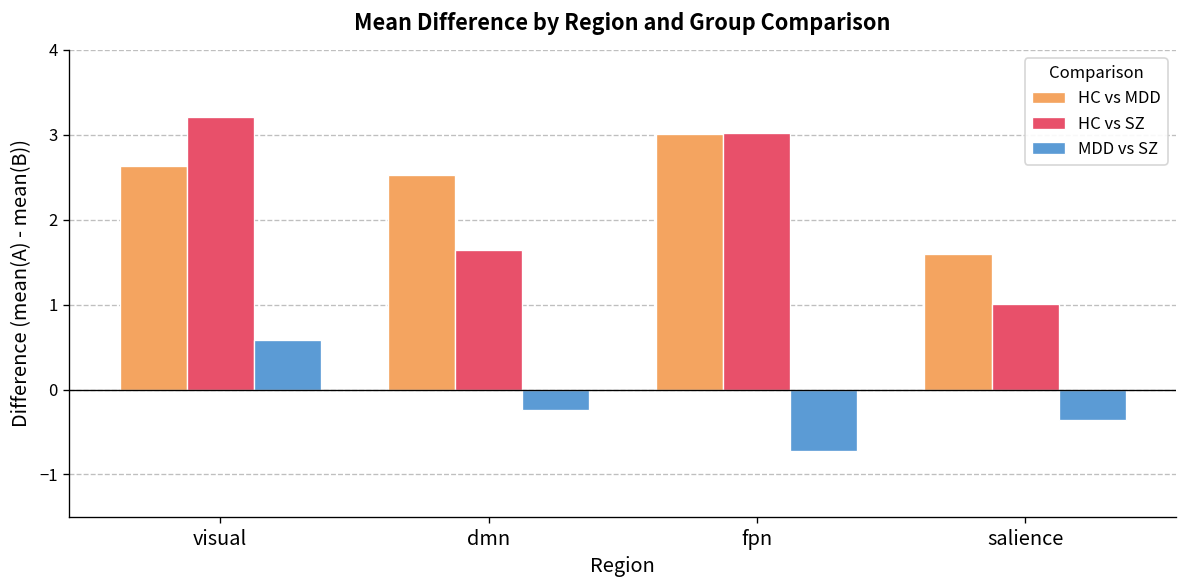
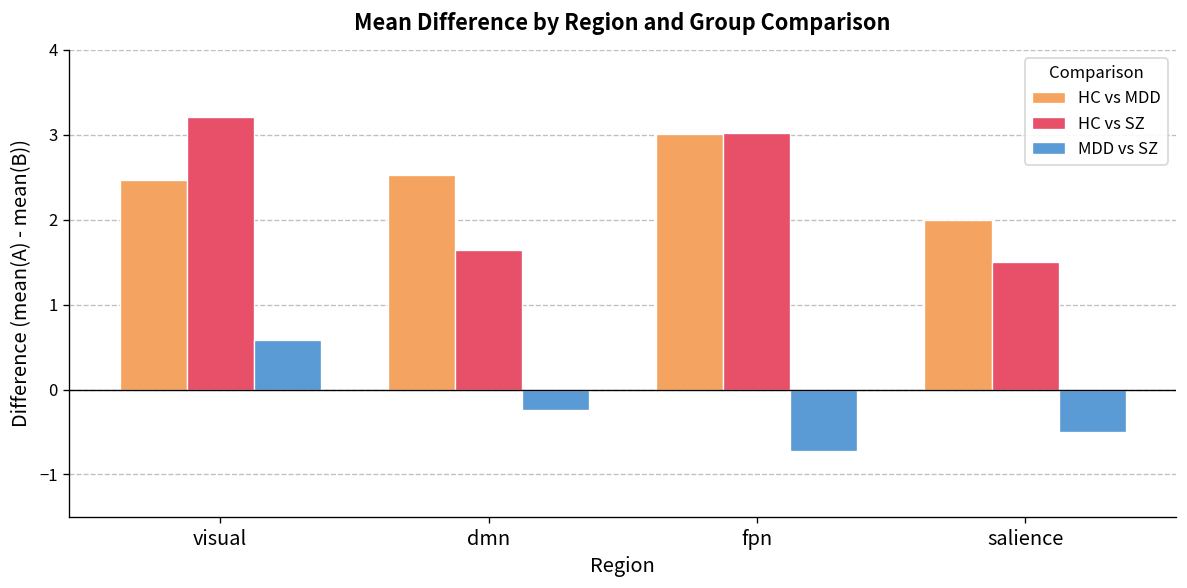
HC vs MDD, visual: 2.6 -> 2.5
HC vs MDD, salience: 1.6 -> 2.0
HC vs SZ, salience: 1.0 -> 1.5
MDD vs SZ, salience: -0.4 -> -0.5
